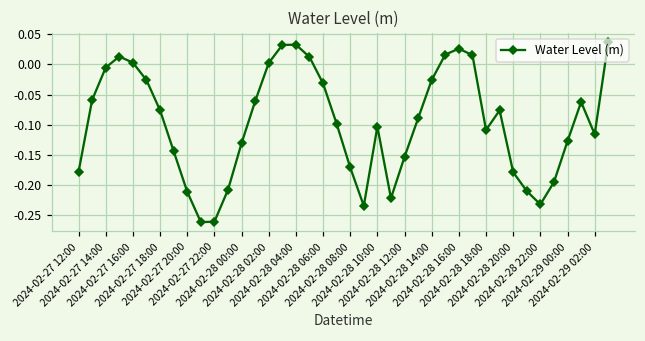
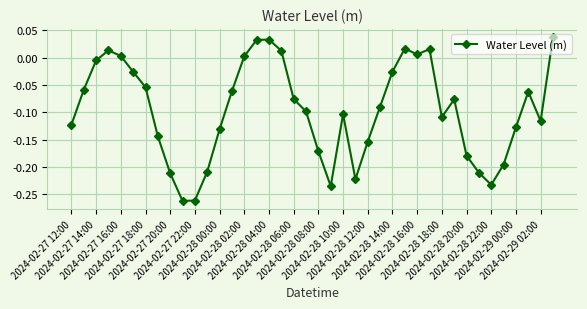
2024-02-27 12:00: -0.18 -> -0.12
2024-02-27 18:00: -0.08 -> -0.05
2024-02-28 06:00: -0.03 -> -0.08
2024-02-28 16:00: 0.03 -> 0.01
